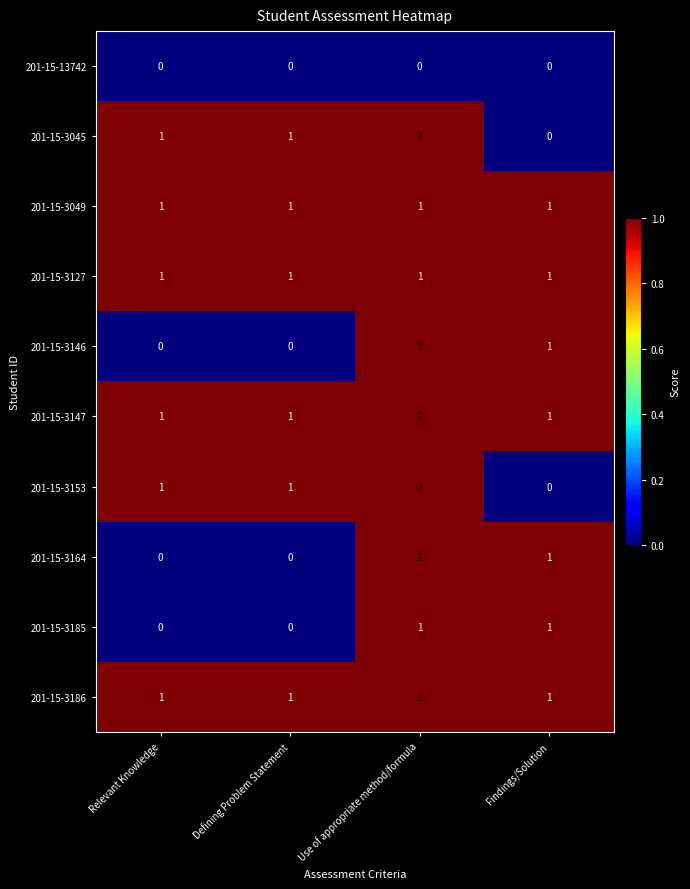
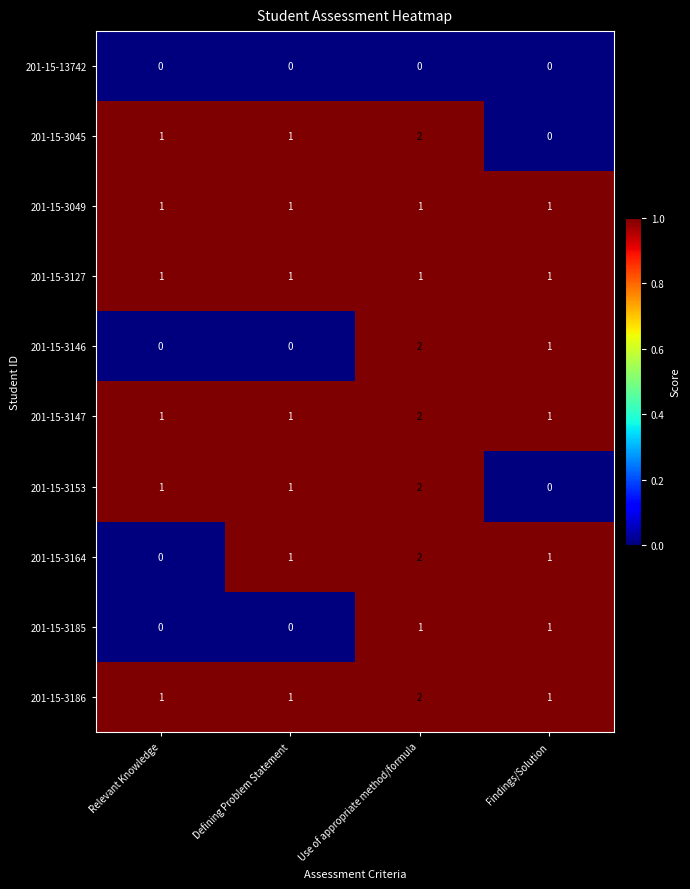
201-15-3164, Defining Problem Statement: 0 -> 1
